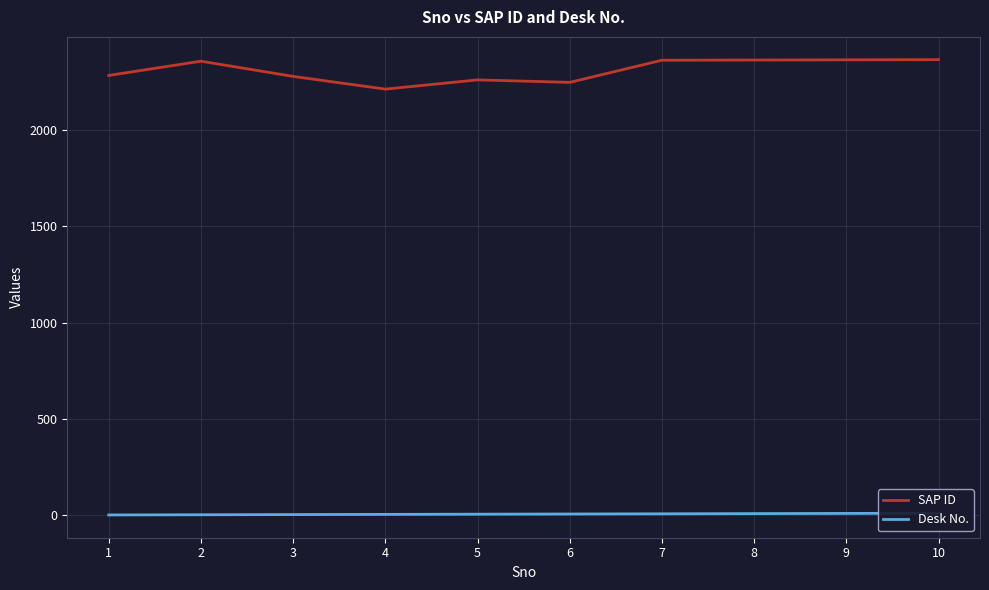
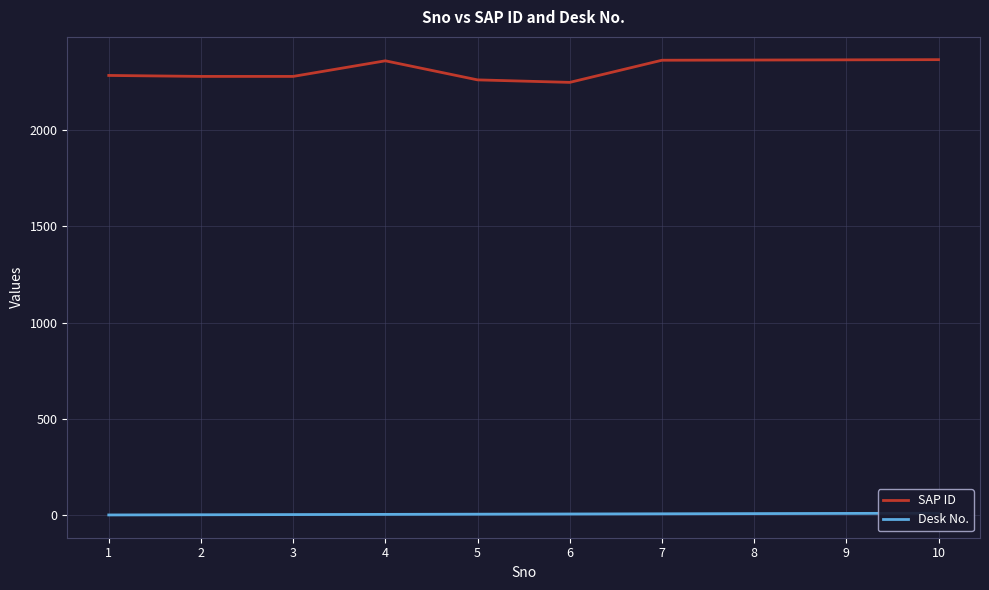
SAP ID, 2: 2360 -> 2280
SAP ID, 4: 2210 -> 2360
